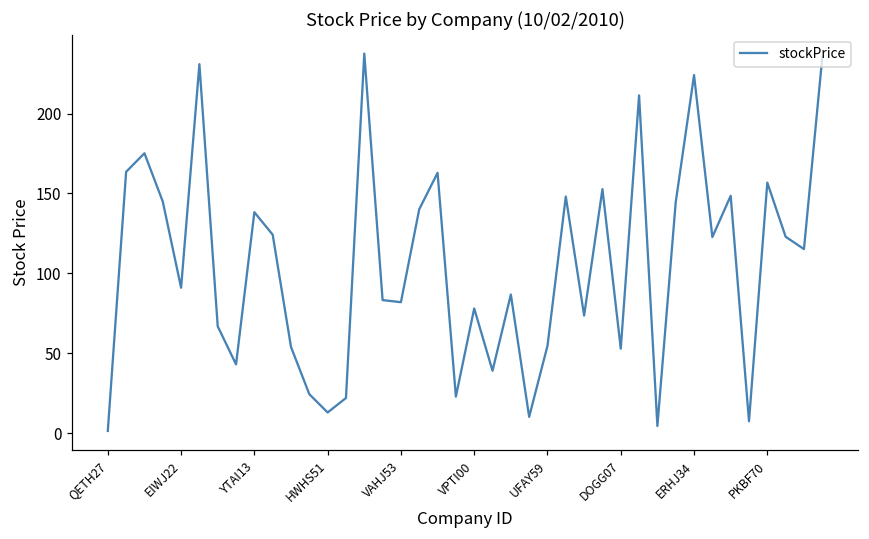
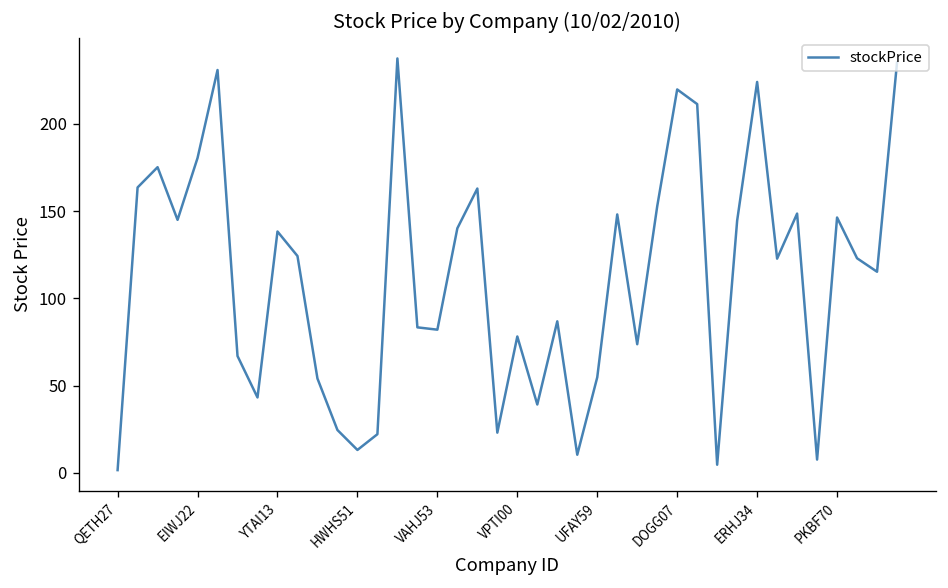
EIWJ22: 91 -> 180
DOGG07: 53 -> 220
PKBF70: 157 -> 146
